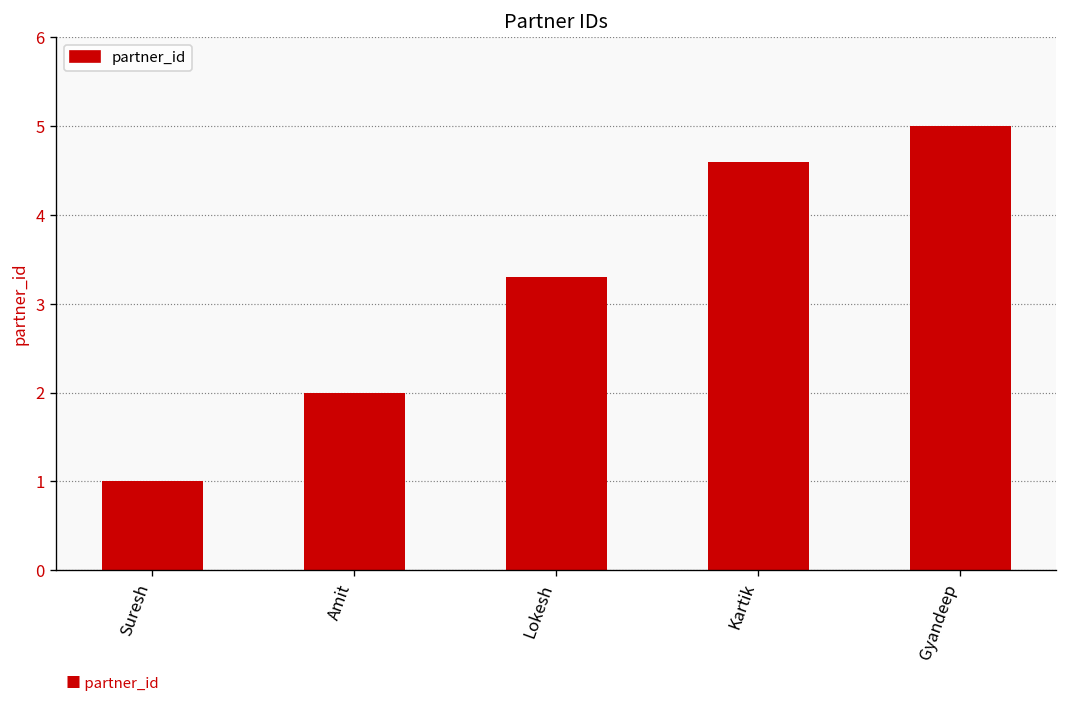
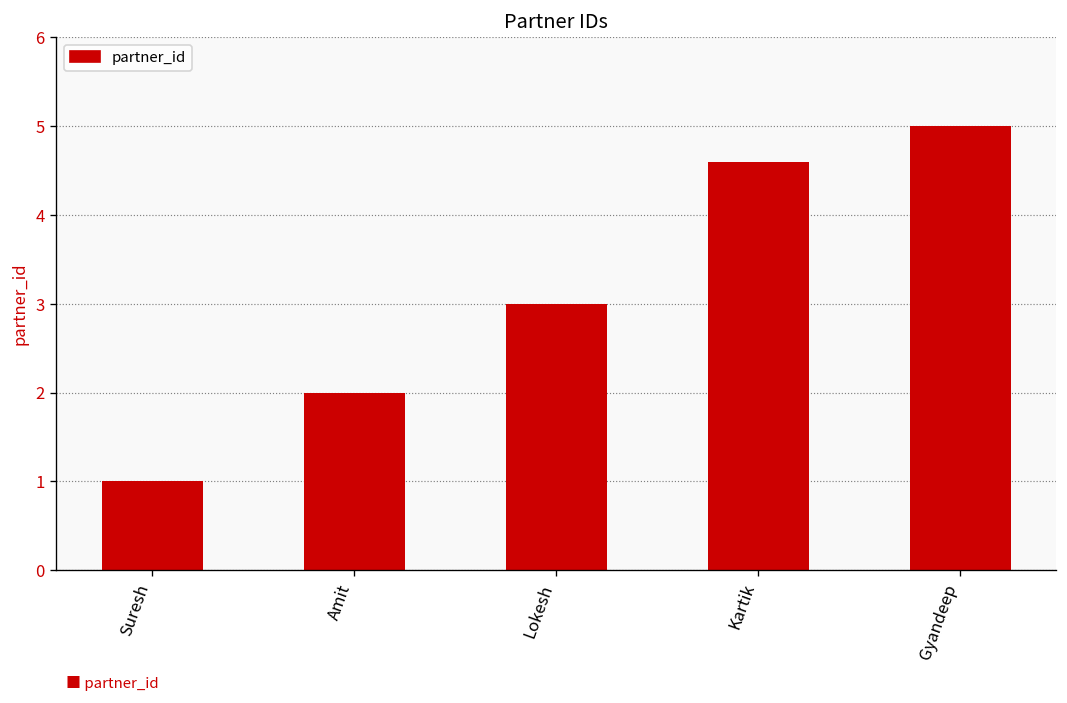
Lokesh: 3.3 -> 3.0
